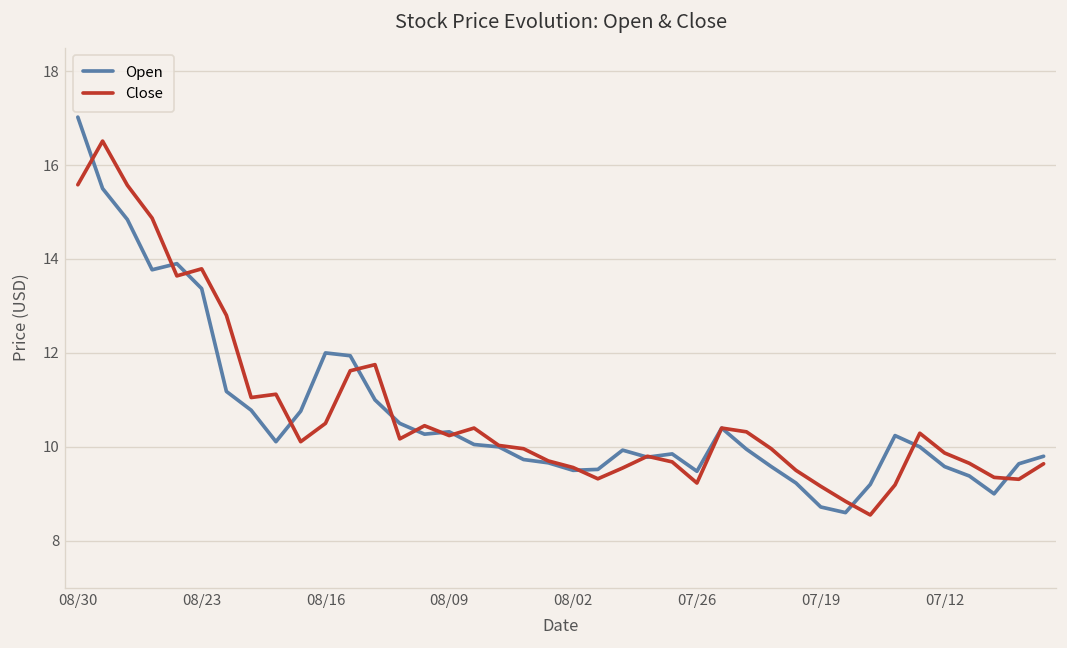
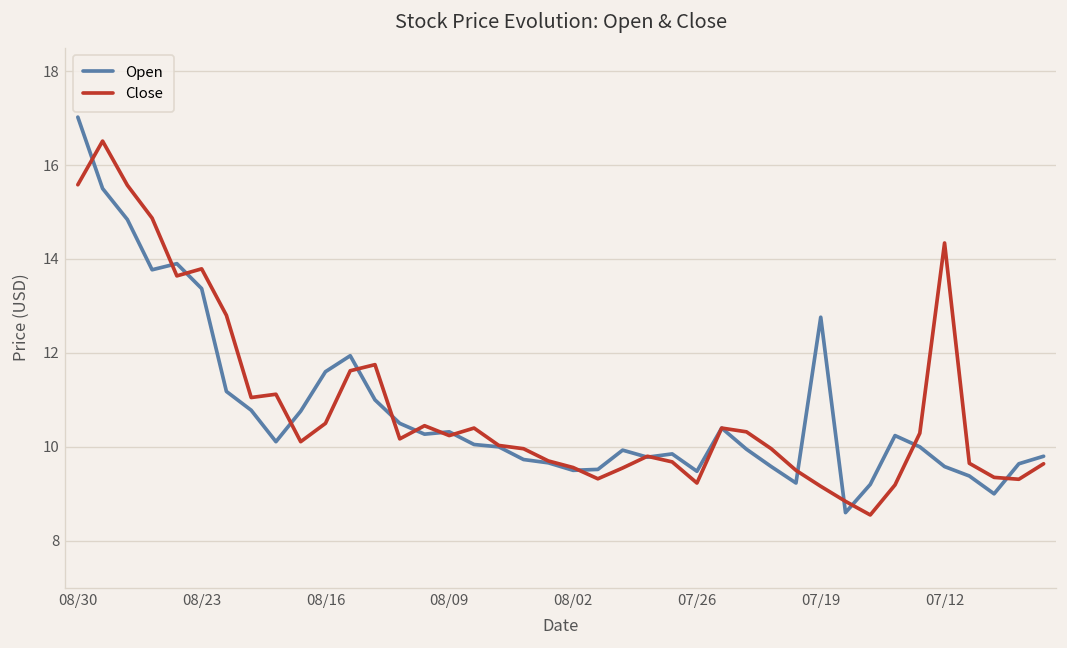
Open, 08/16: 12.0 -> 11.6
Open, 07/19: 8.7 -> 12.8
Close, 07/12: 9.9 -> 14.3
